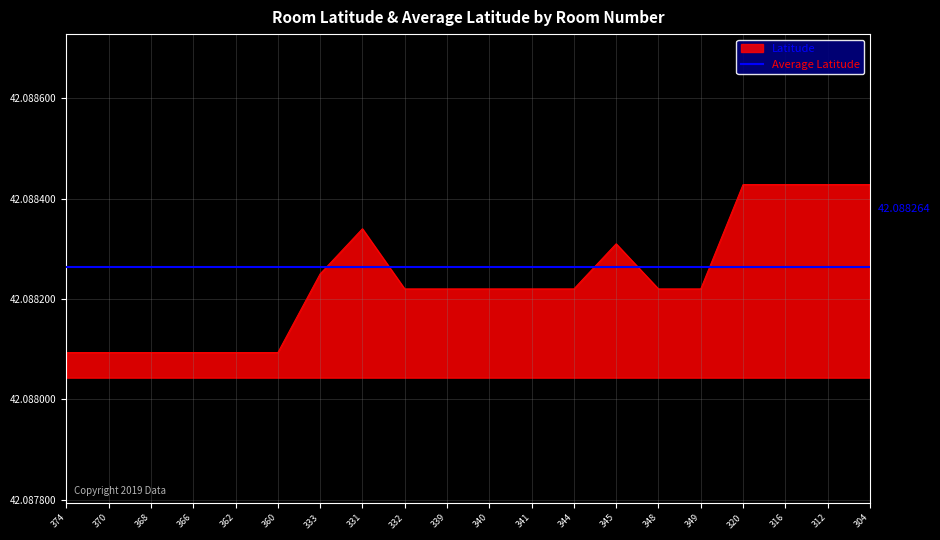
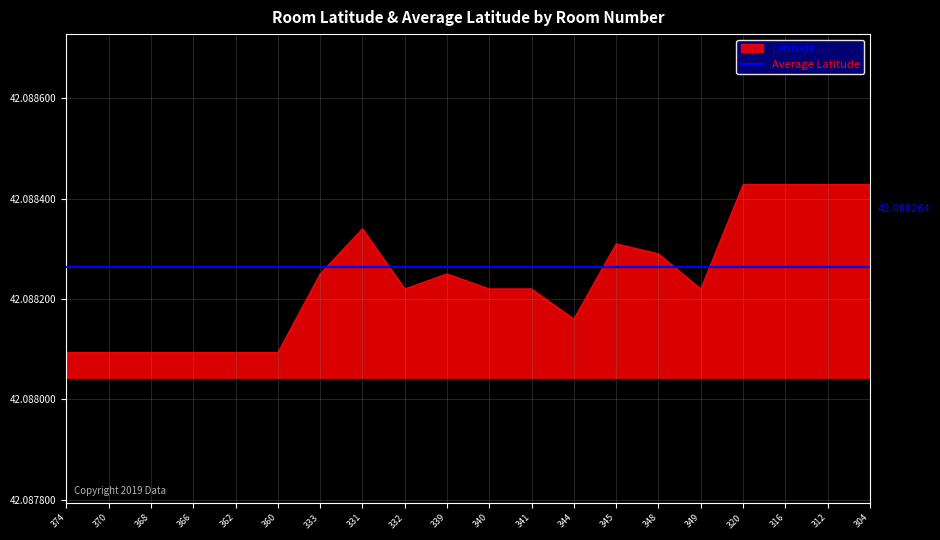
Latitude, 339: 42.08822 -> 42.08825
Latitude, 344: 42.08822 -> 42.08816
Latitude, 348: 42.08822 -> 42.08829
